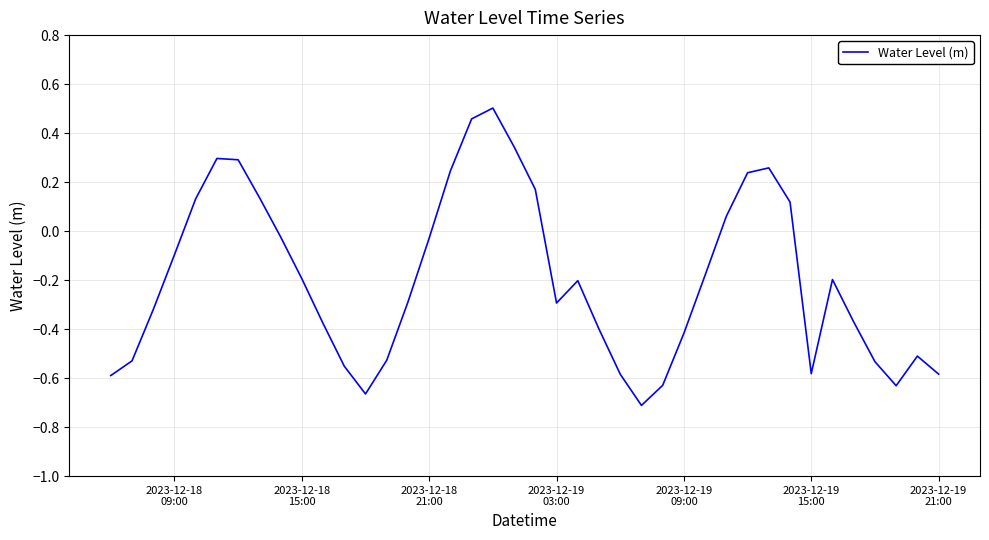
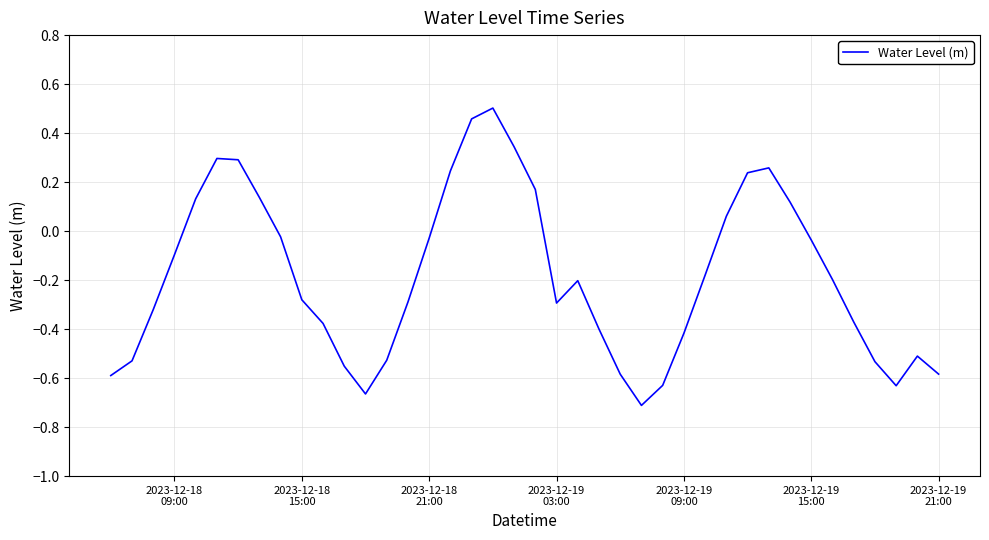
2023-12-18 15:00: -0.19 -> -0.28
2023-12-19 15:00: -0.58 -> -0.04
